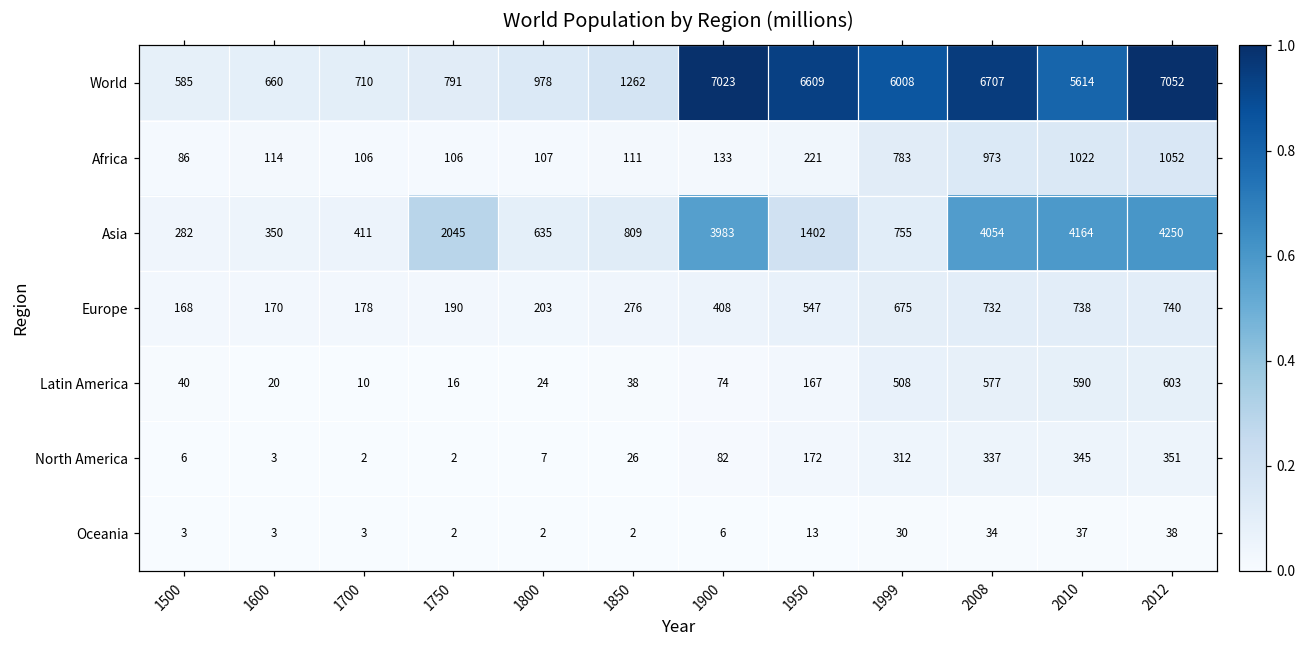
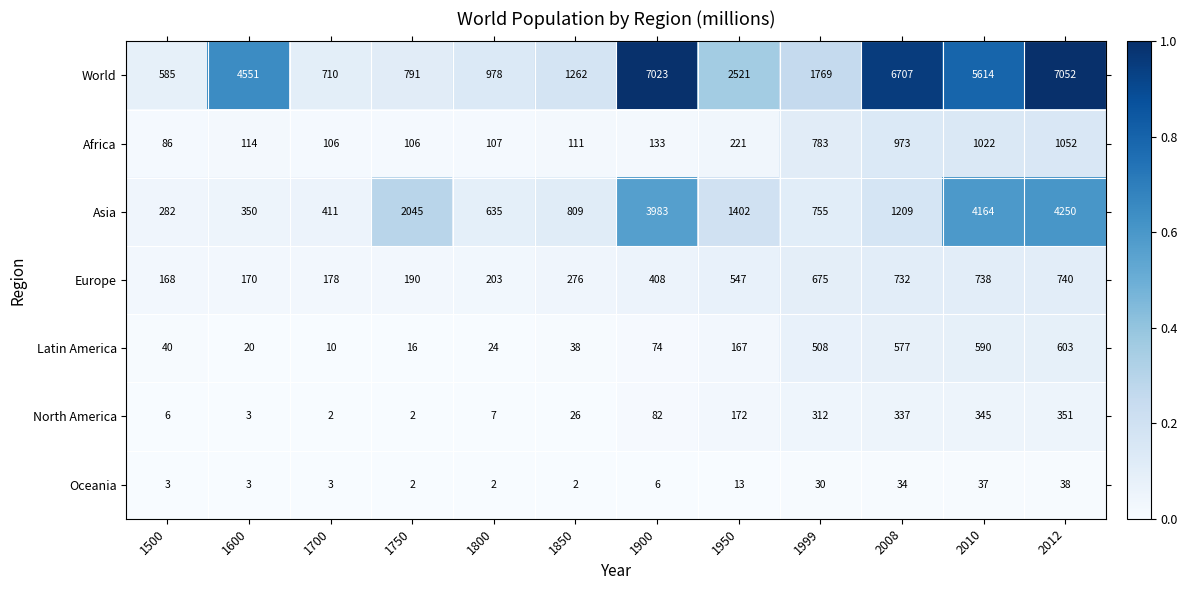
World, 1600: 660 -> 4551
World, 1950: 6609 -> 2521
World, 1999: 6008 -> 1769
Asia, 2008: 4054 -> 1209
